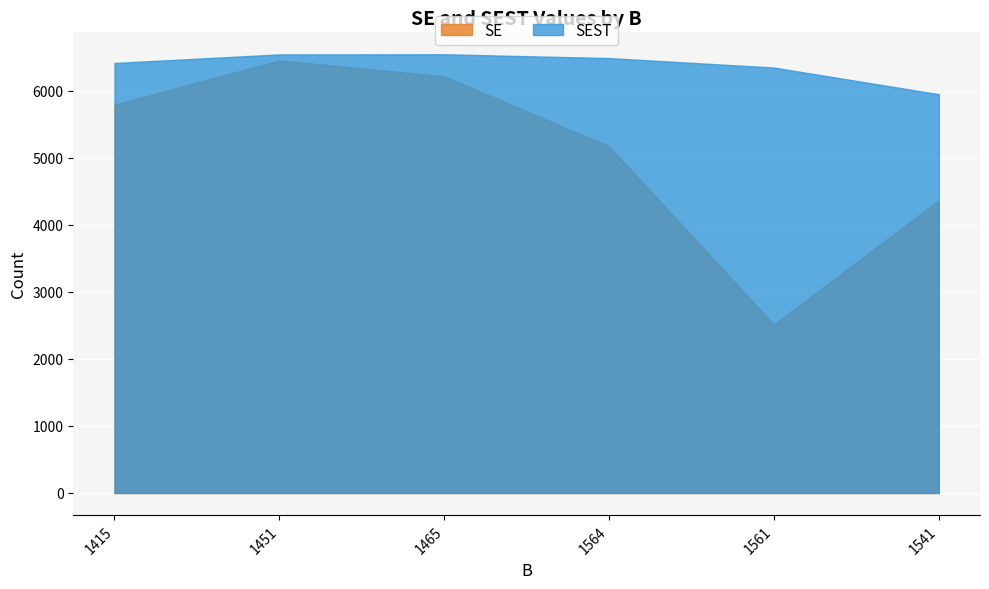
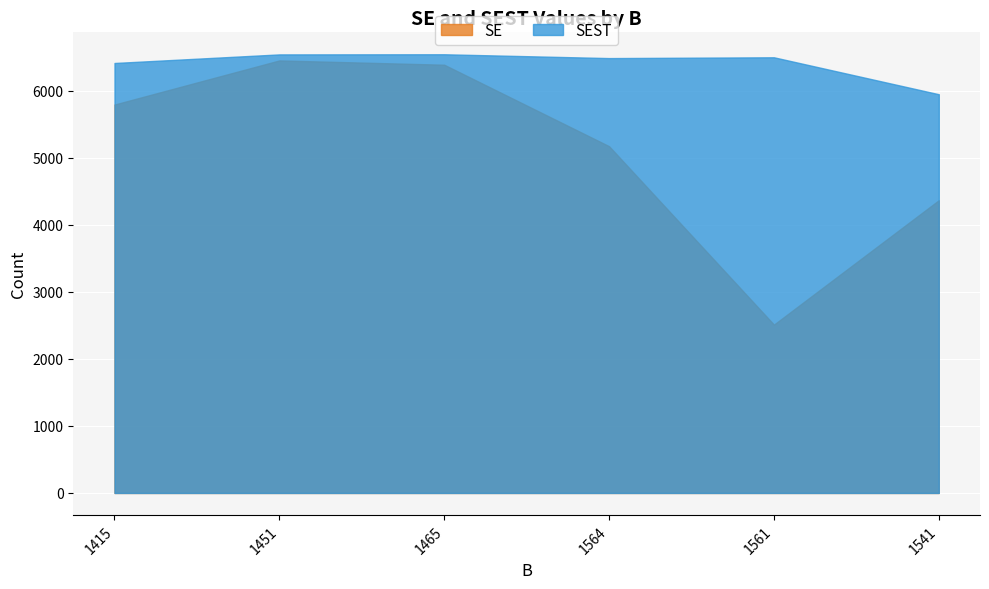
SE, 1465: 6200 -> 6400
SEST, 1561: 6300 -> 6500
